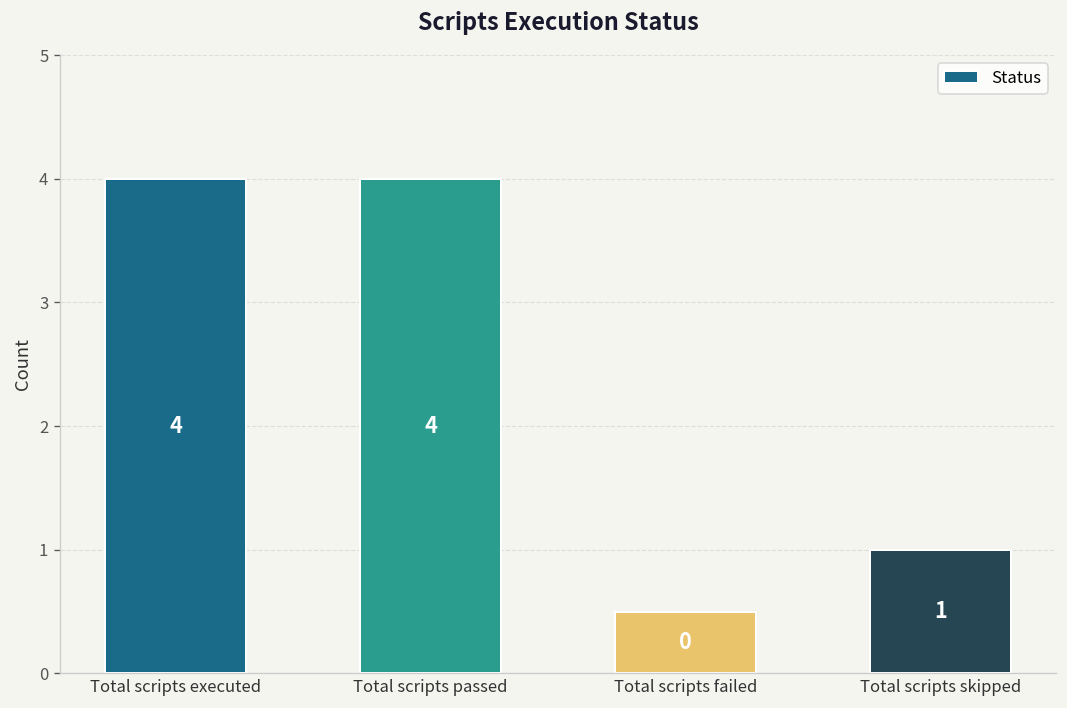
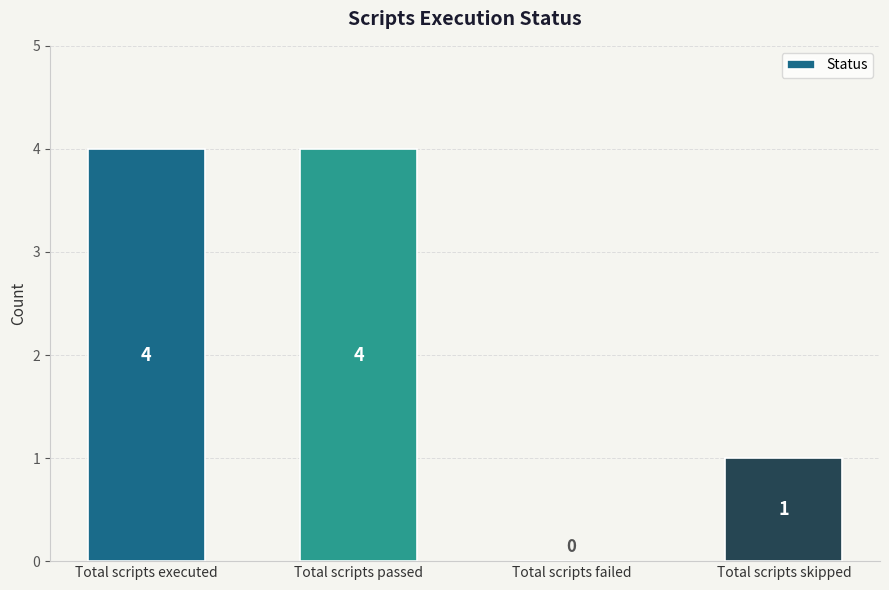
Total scripts failed: 0.5 -> 0.0
